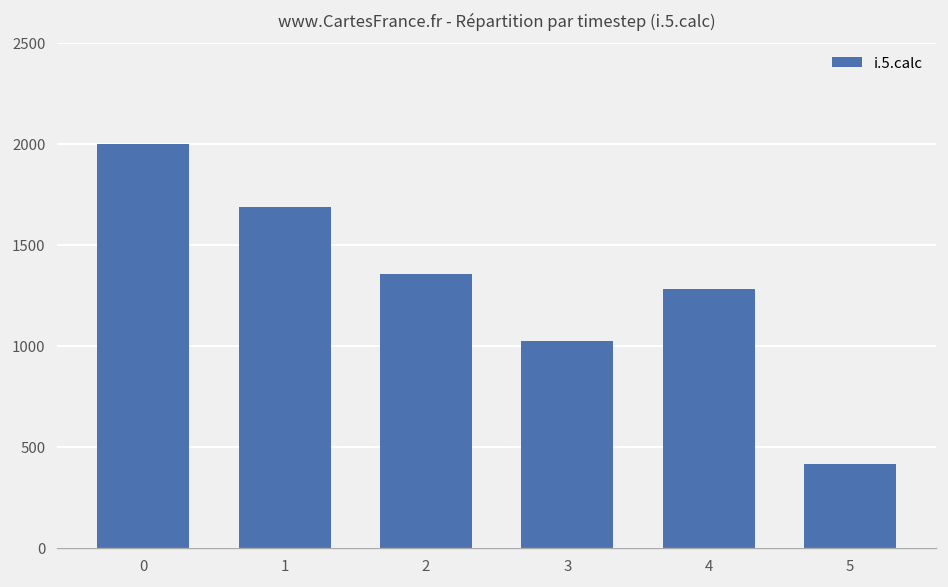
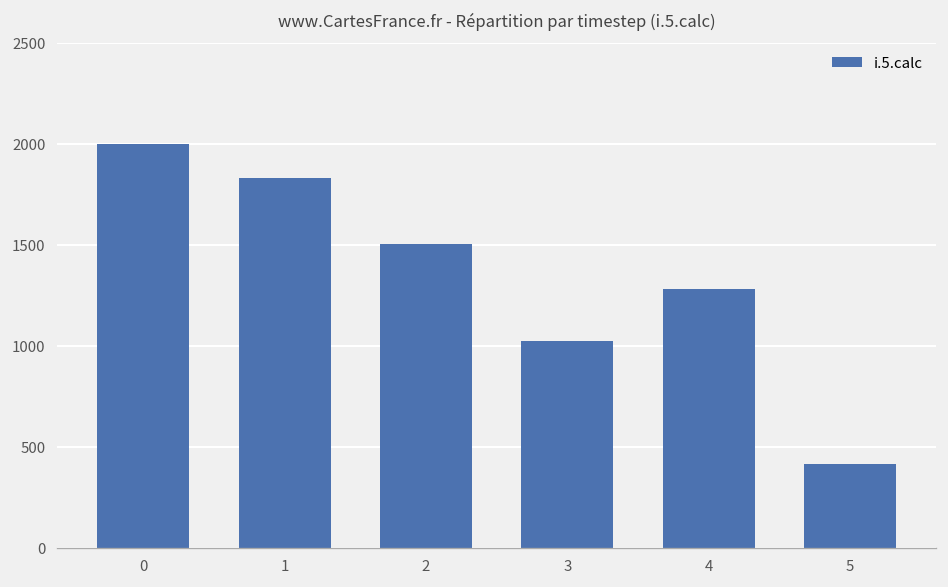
1: 1690 -> 1830
2: 1350 -> 1500
